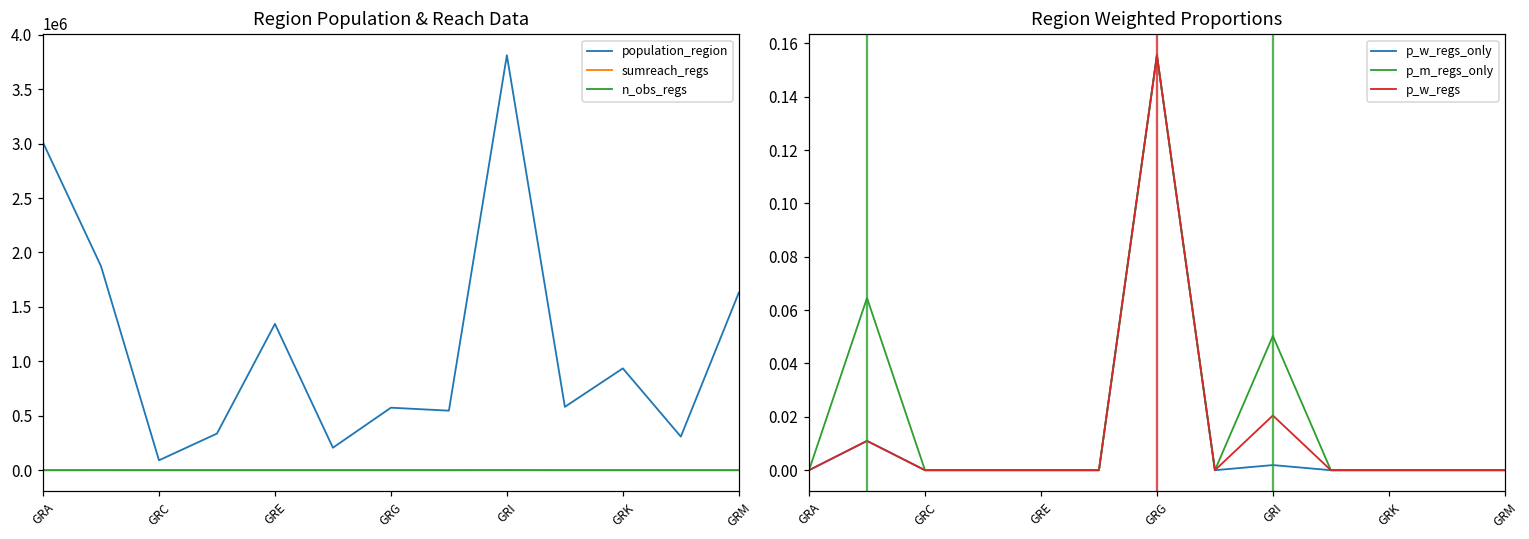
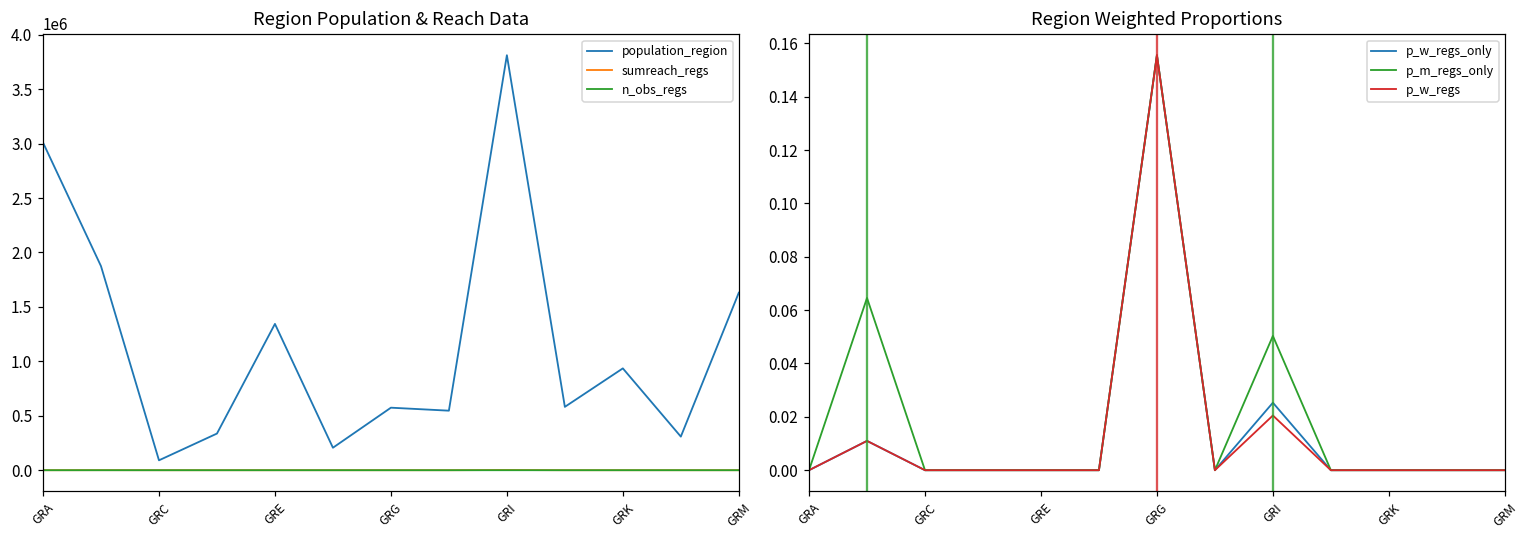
Region Weighted Proportions, p_w_regs_only, GRI: 0.002 -> 0.025
